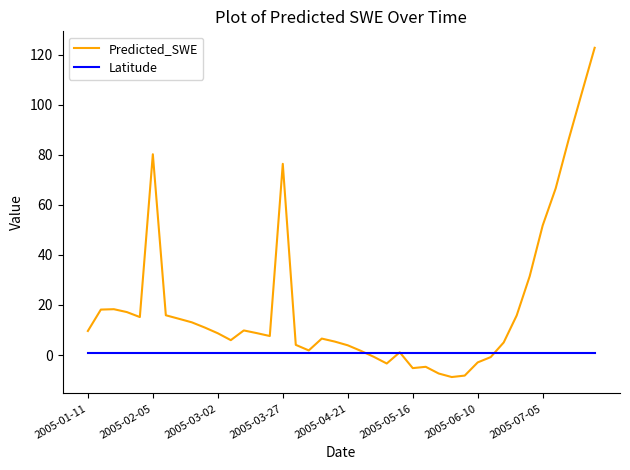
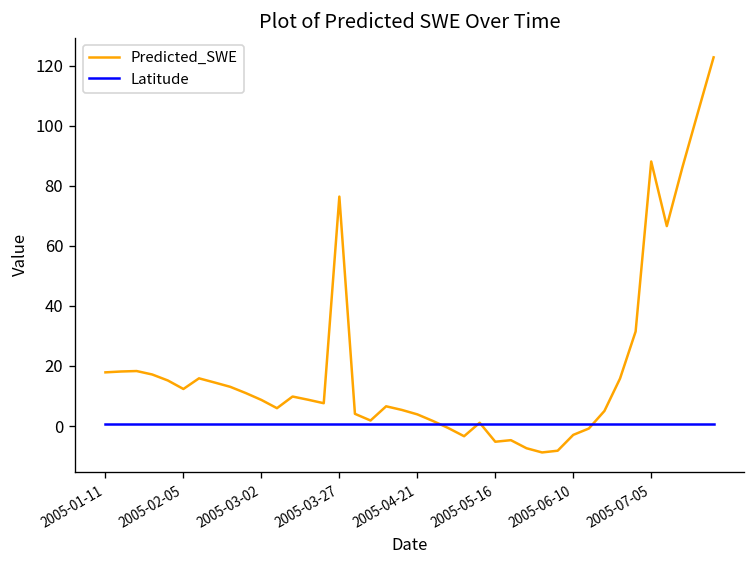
Predicted_SWE, 2005-01-11: 10 -> 18
Predicted_SWE, 2005-02-05: 80 -> 12
Predicted_SWE, 2005-07-05: 52 -> 88
